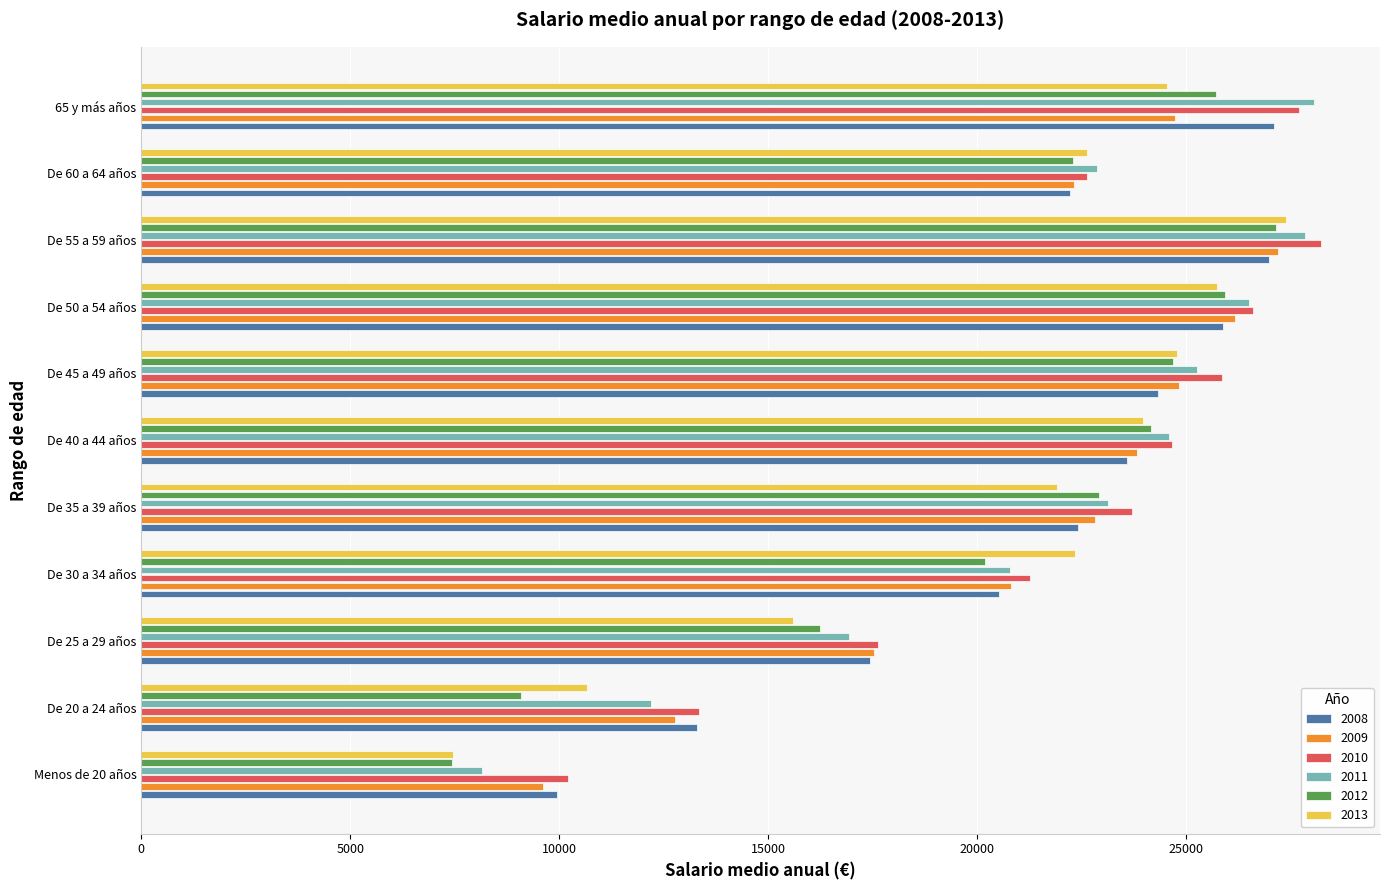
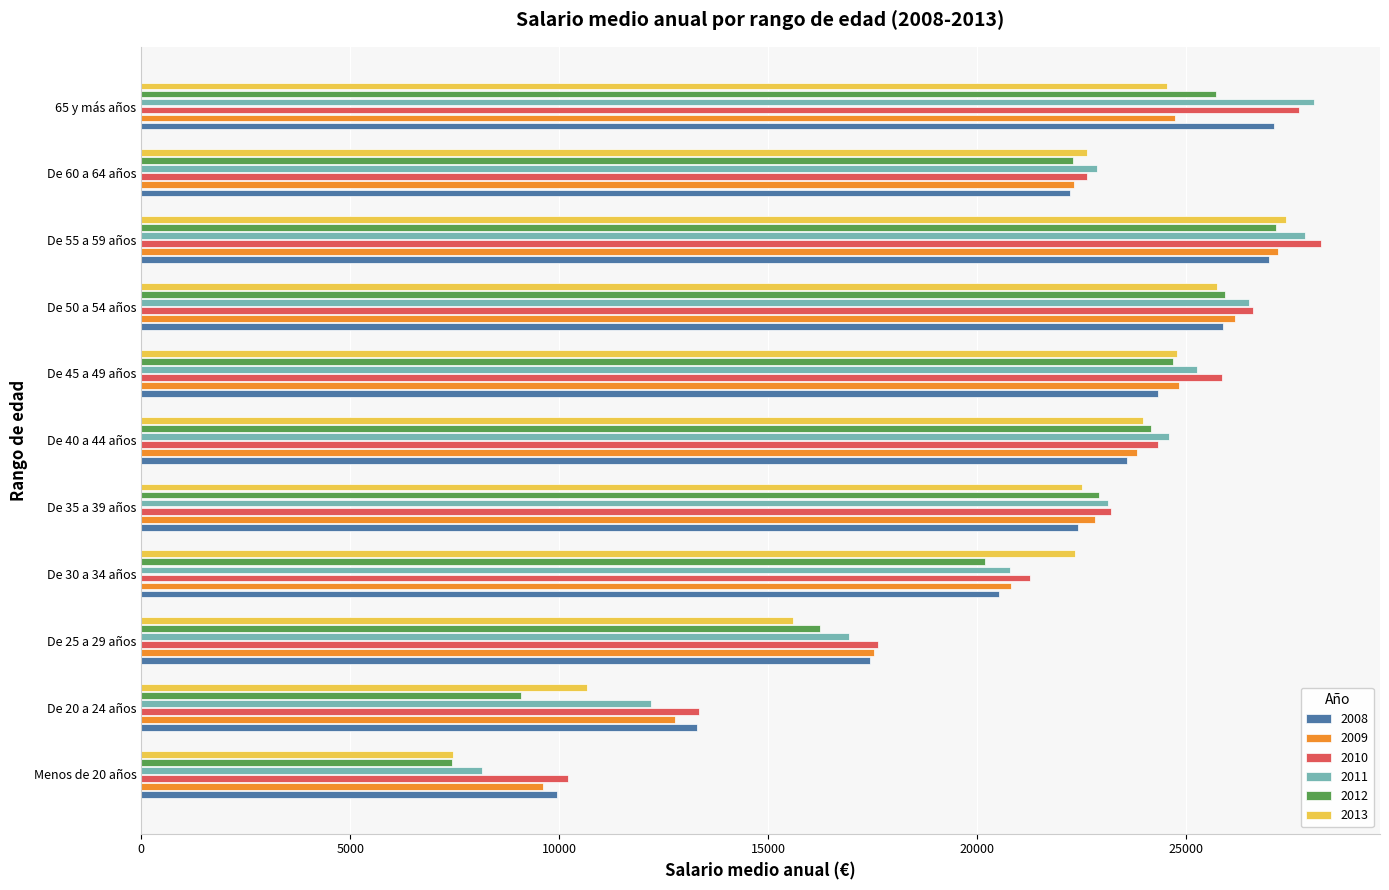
2010, De 40 a 44 años: 24700 -> 24300
2013, De 35 a 39 años: 21900 -> 22500
2010, De 35 a 39 años: 23700 -> 23200
